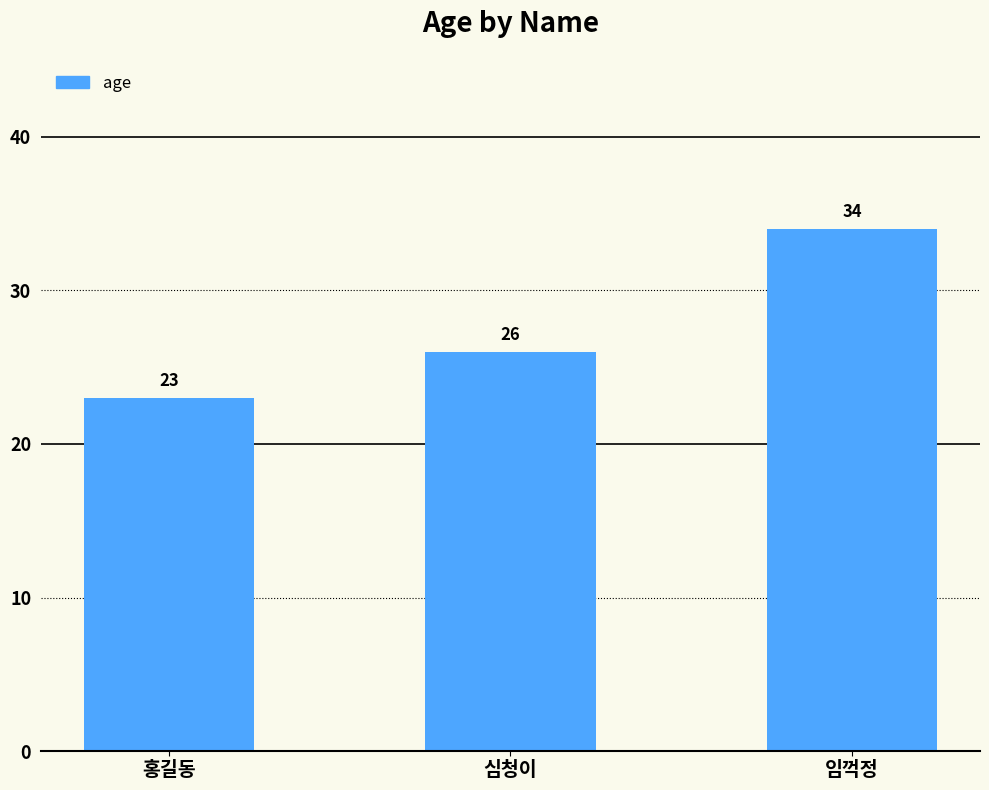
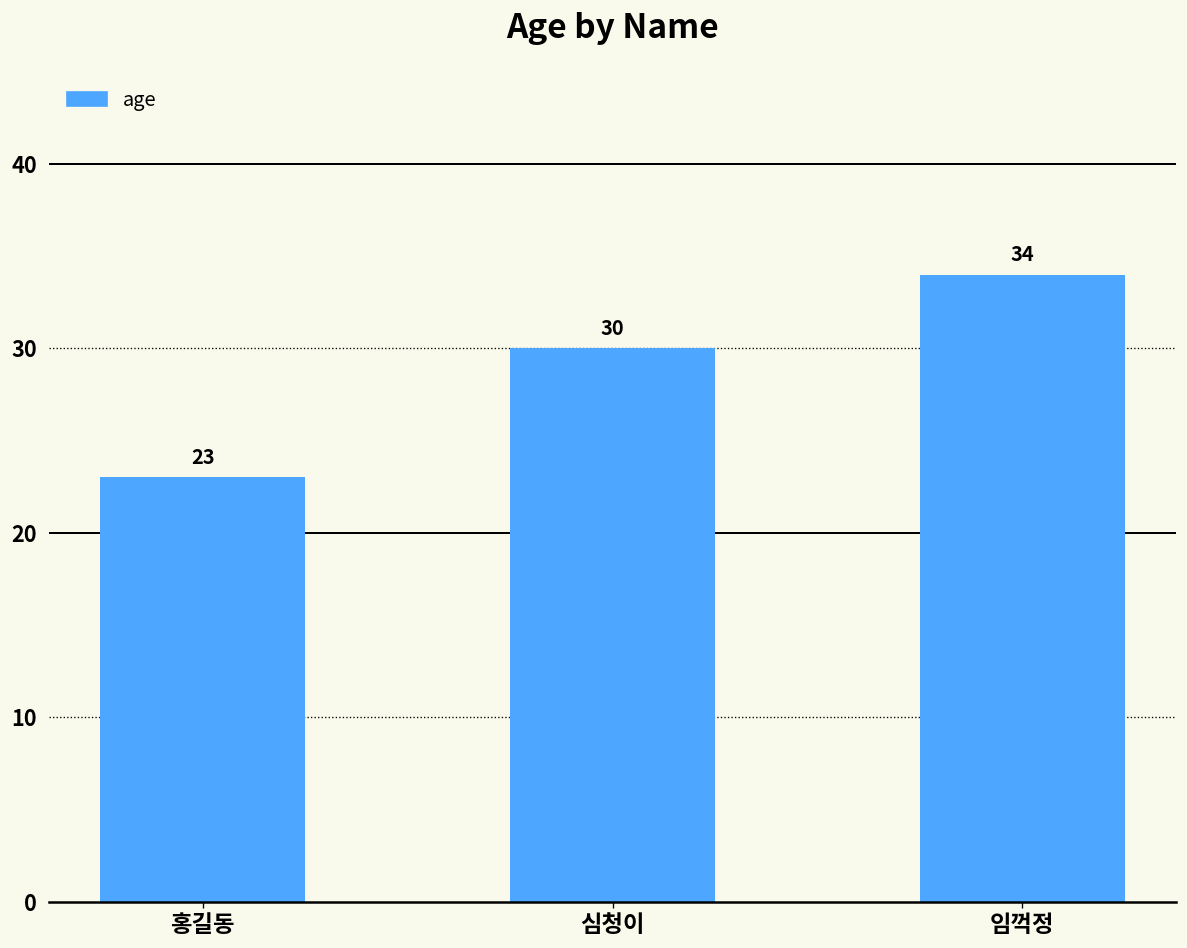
심청이: 26 -> 30
